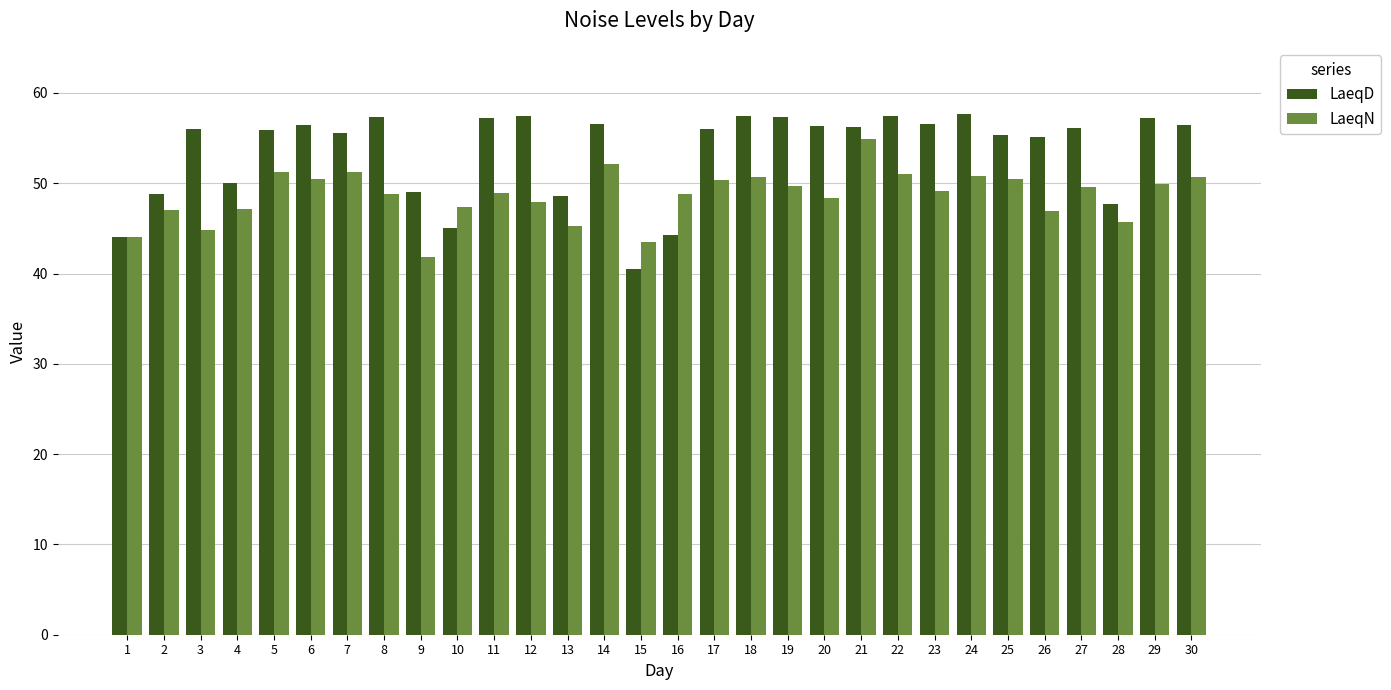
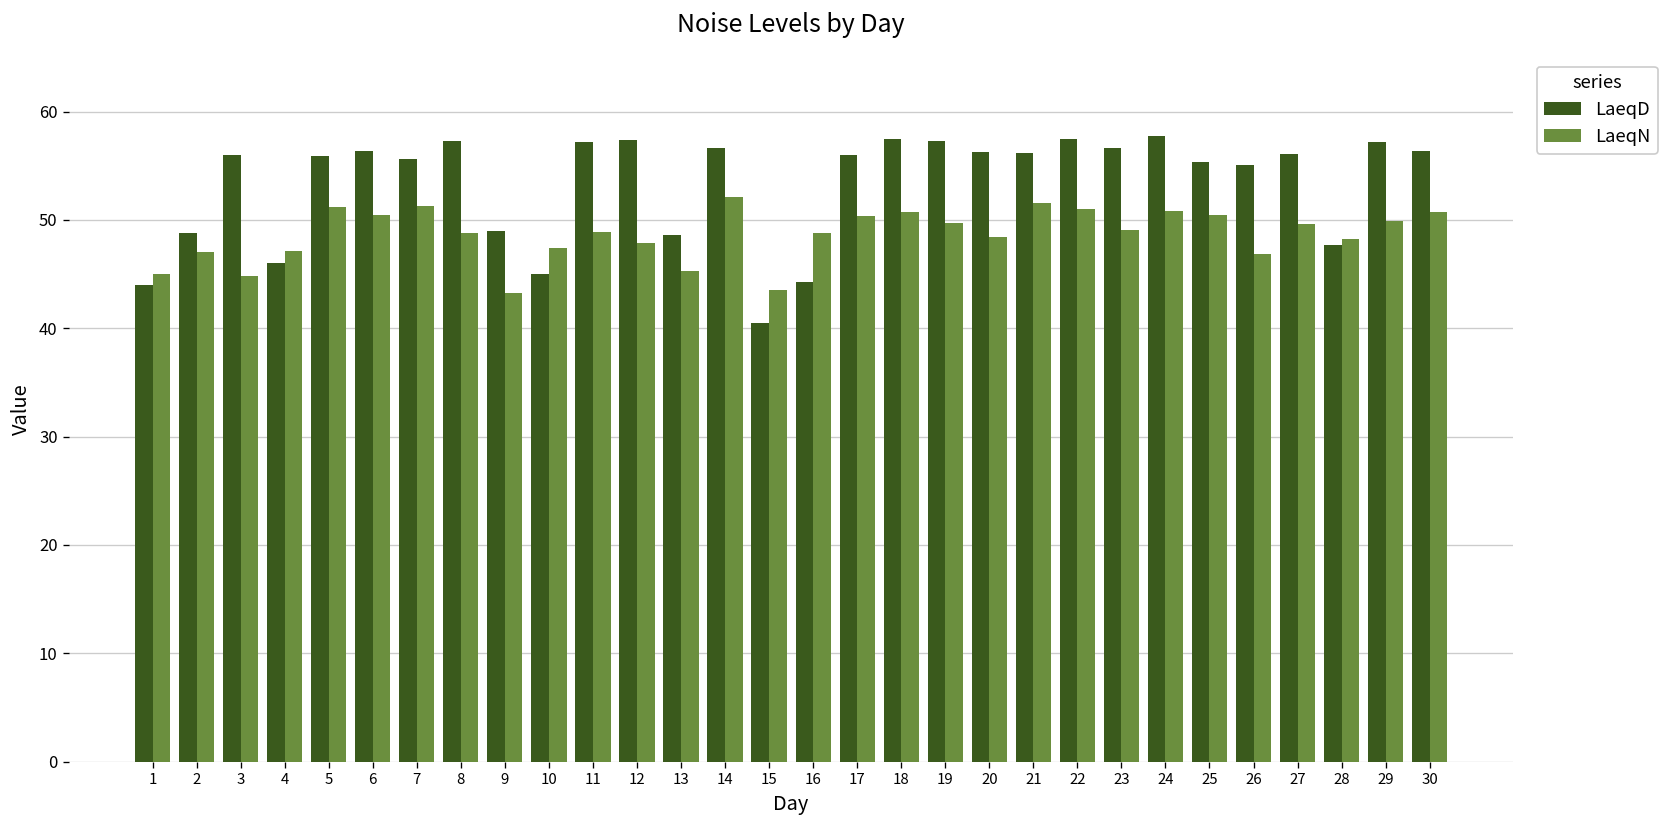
LaeqN, 1: 44 -> 45
LaeqD, 4: 50 -> 46
LaeqN, 9: 42 -> 43
LaeqN, 21: 55 -> 52
LaeqN, 28: 46 -> 48
